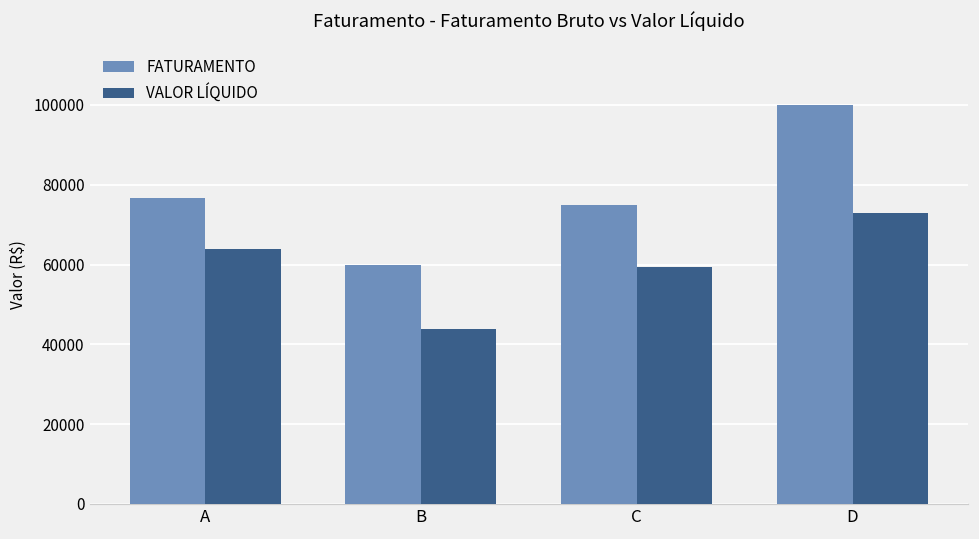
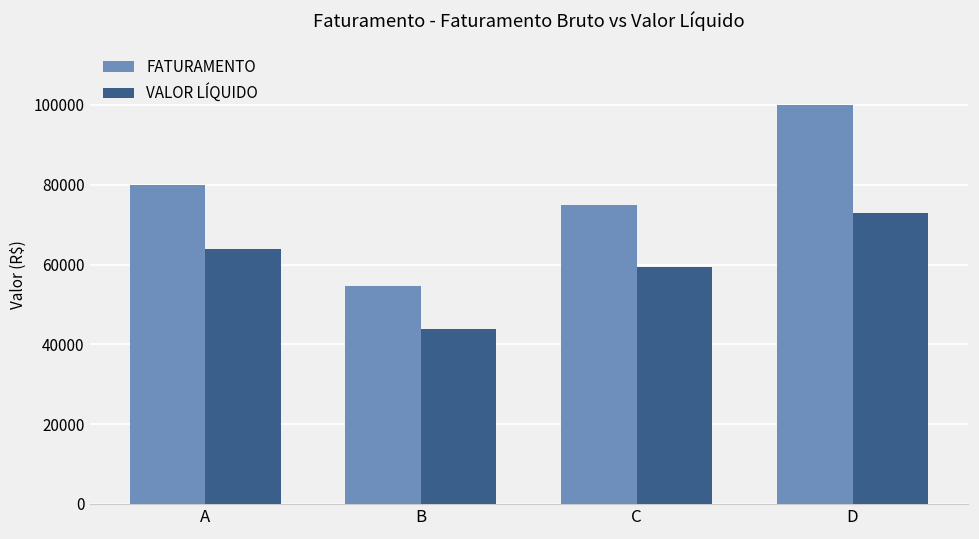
FATURAMENTO, A: 77000 -> 80000
FATURAMENTO, B: 60000 -> 55000
